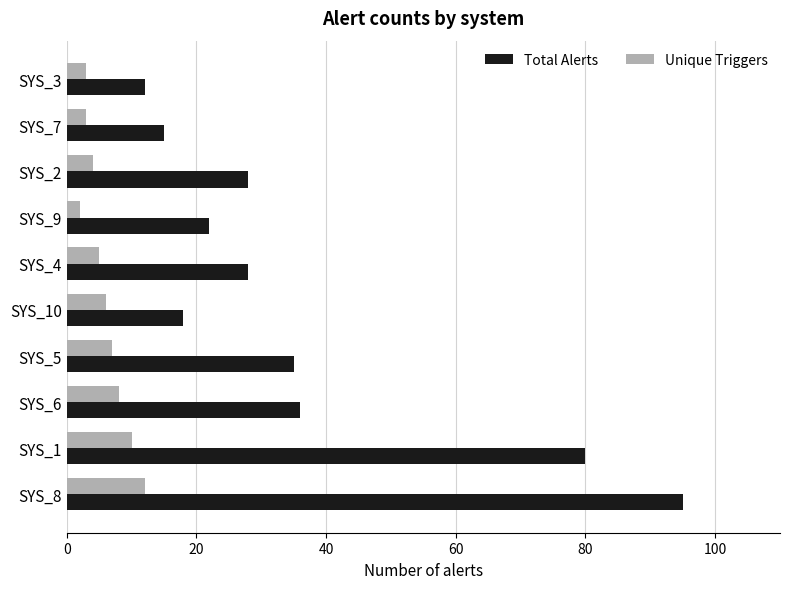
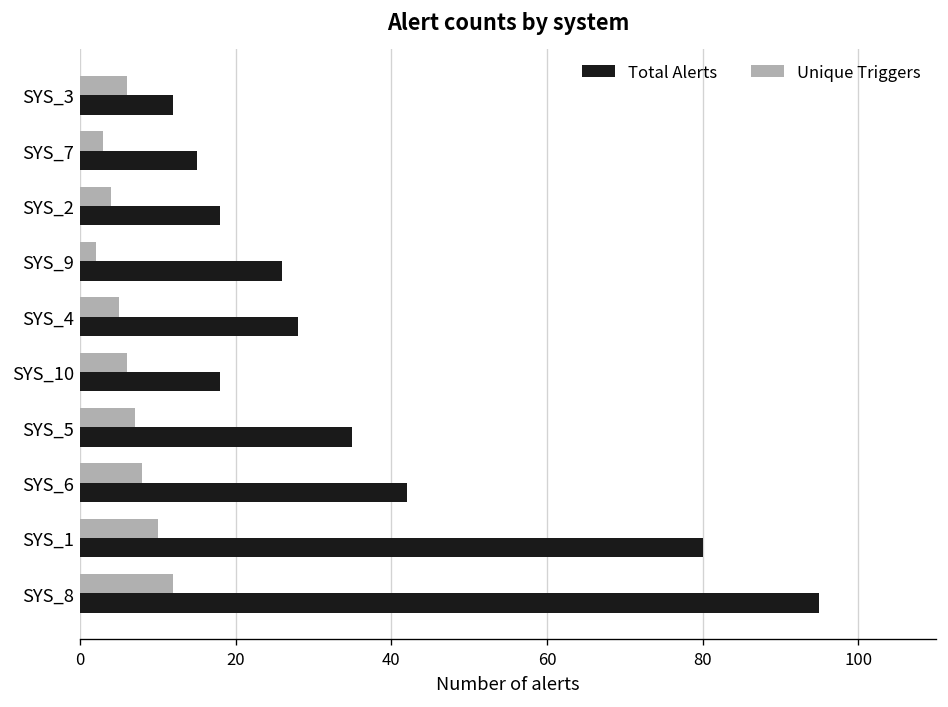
Unique Triggers, SYS_3: 3 -> 6
Total Alerts, SYS_2: 28 -> 18
Total Alerts, SYS_9: 22 -> 26
Total Alerts, SYS_6: 36 -> 42
